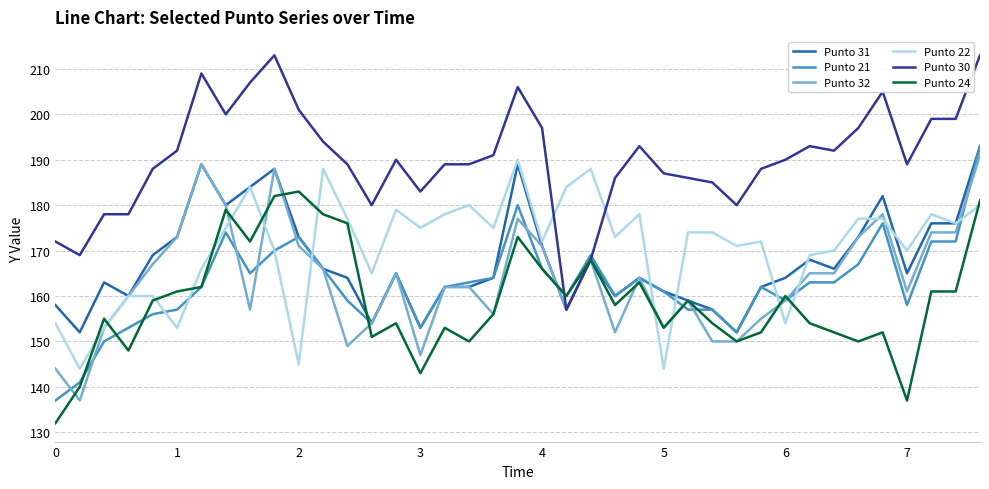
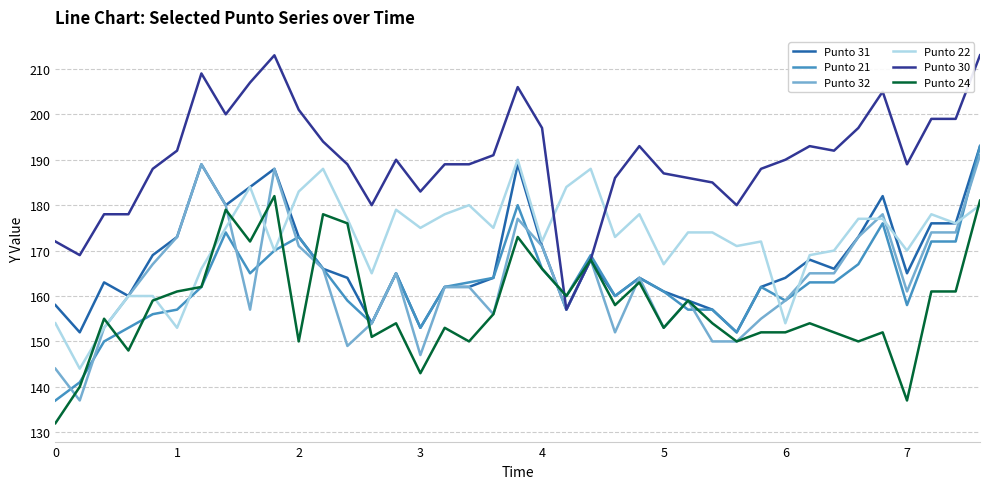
Punto 22, 2: 145 -> 183
Punto 24, 2: 183 -> 150
Punto 22, 5: 144 -> 167
Punto 24, 6: 160 -> 152
